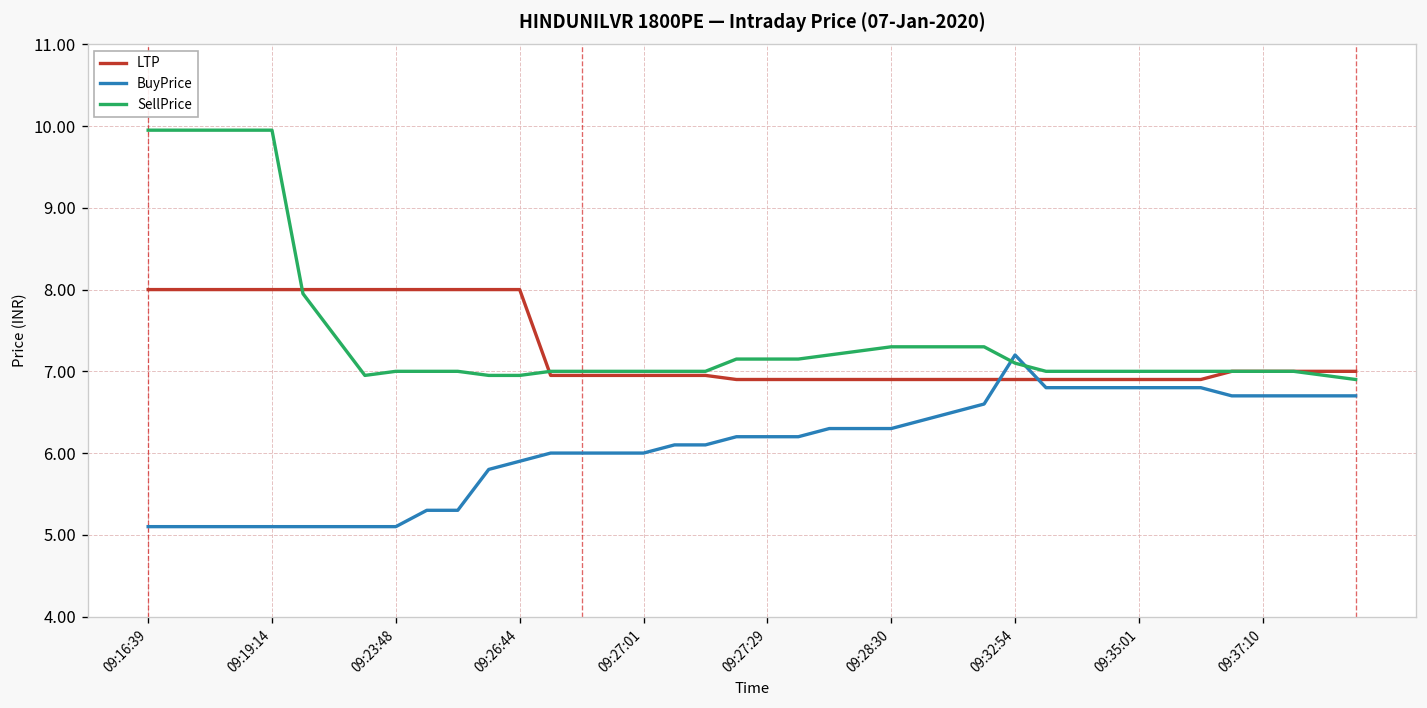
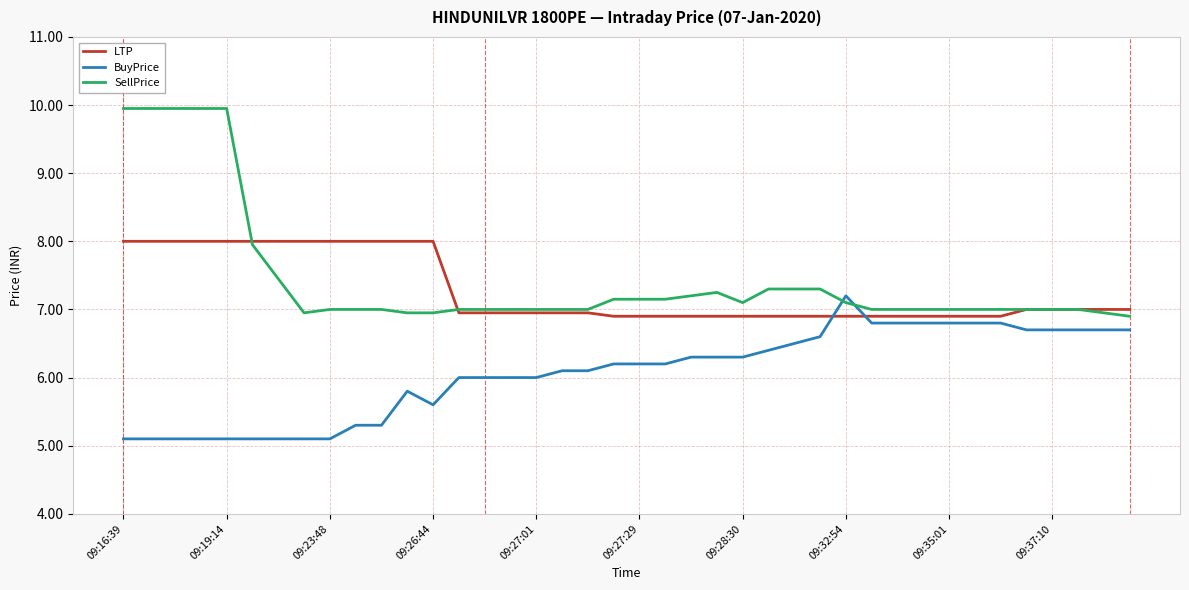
BuyPrice, 09:26:44: 5.9 -> 5.6
SellPrice, 09:28:30: 7.3 -> 7.1
